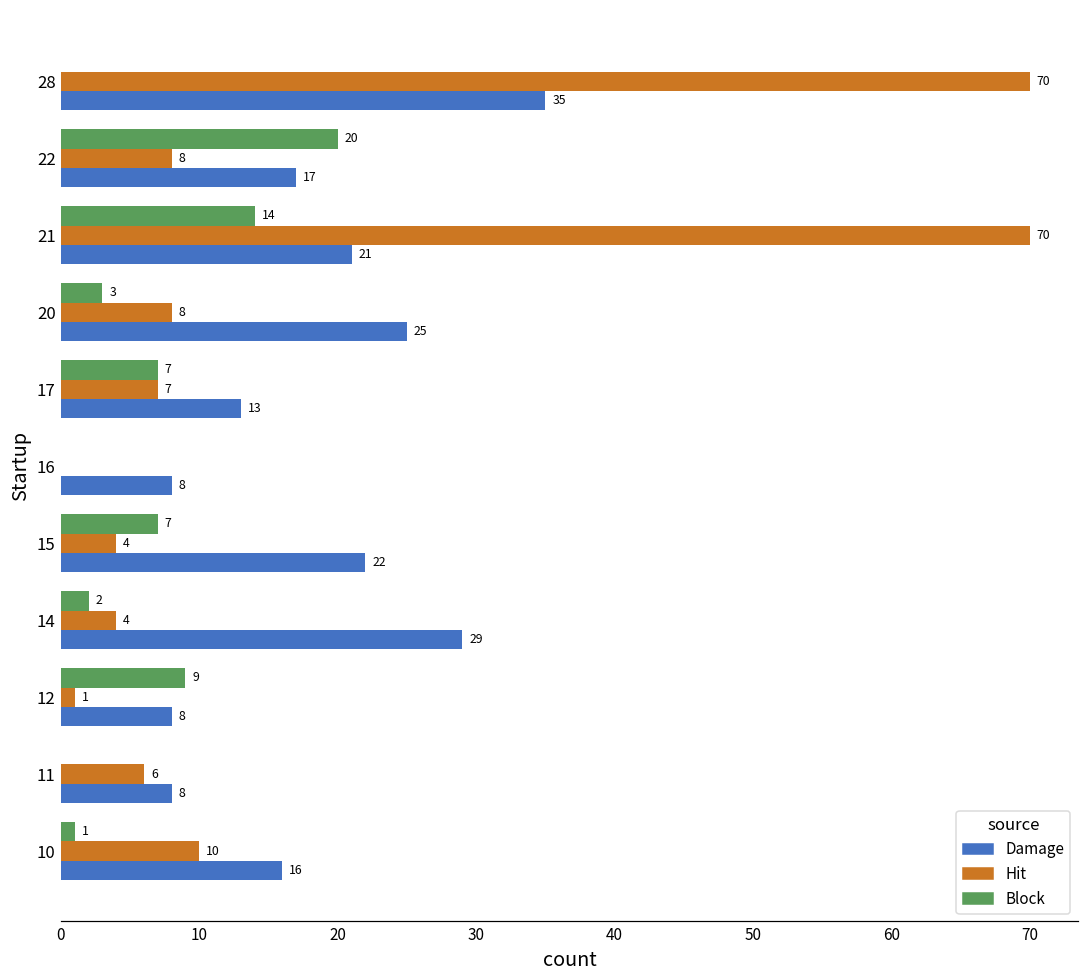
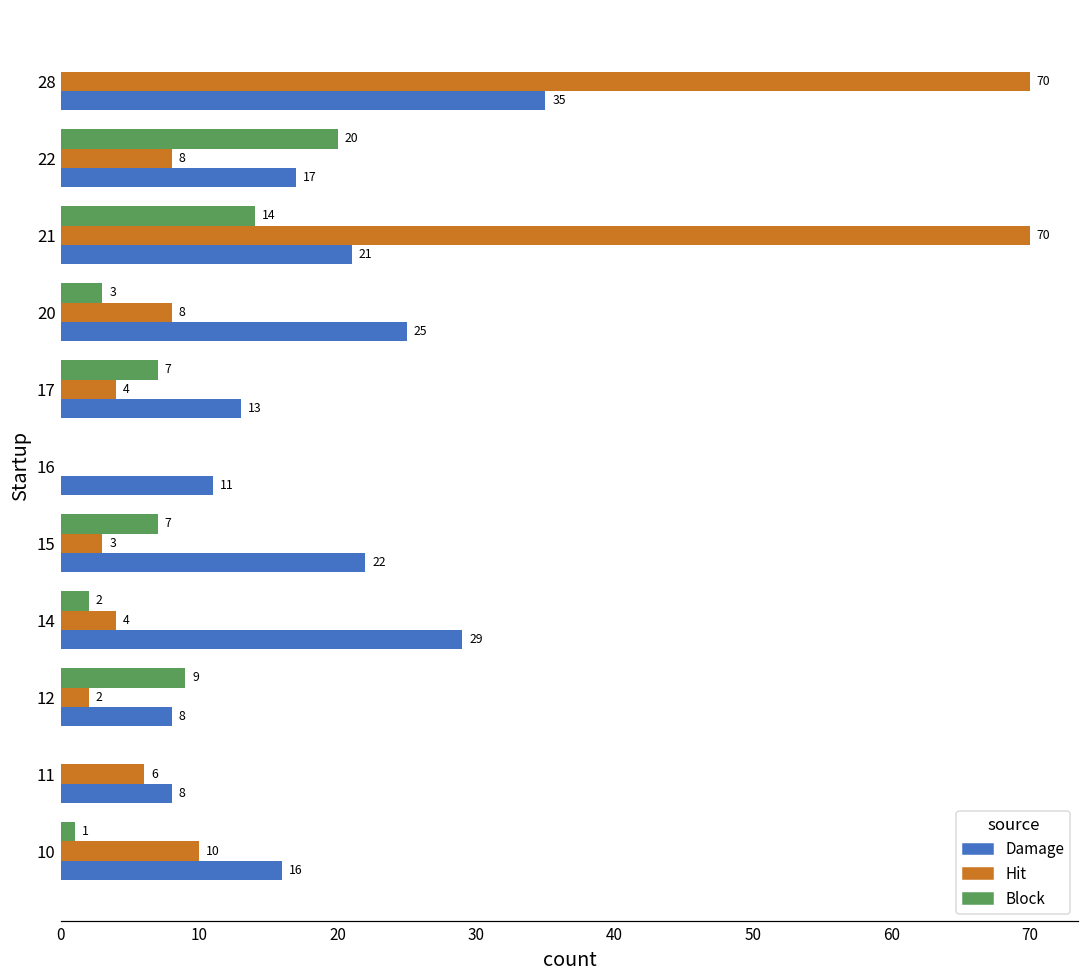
Hit, 17: 7 -> 4
Damage, 16: 8 -> 11
Hit, 15: 4 -> 3
Hit, 12: 1 -> 2
